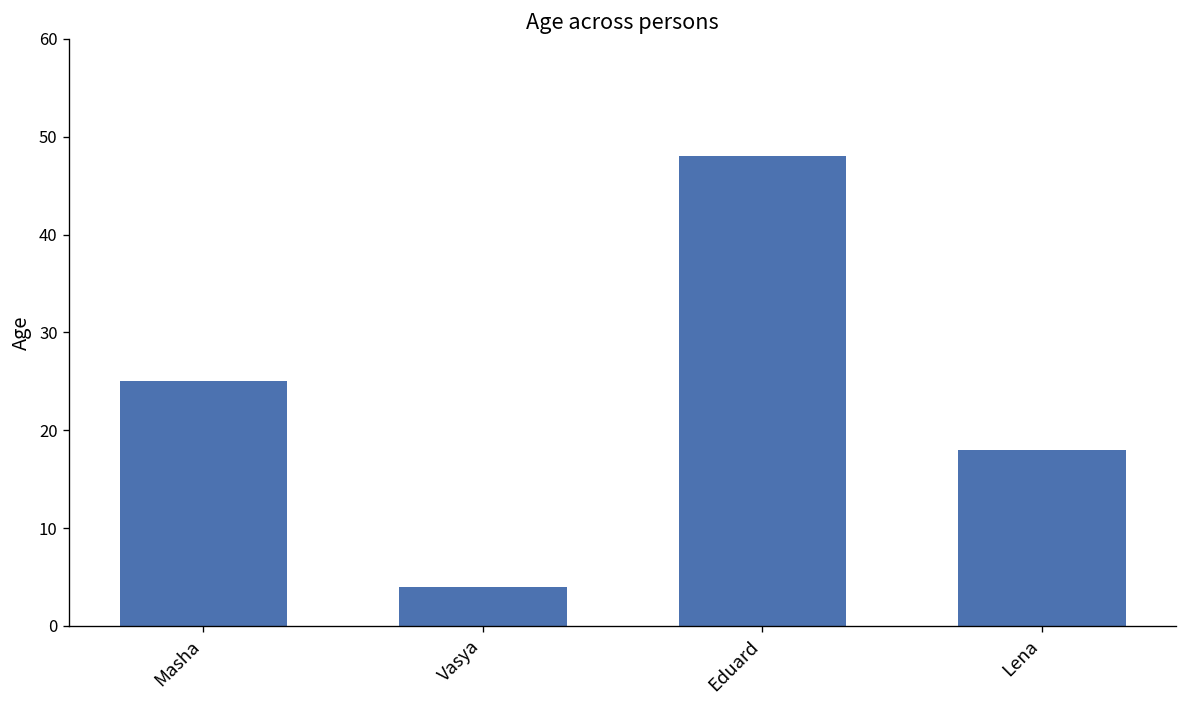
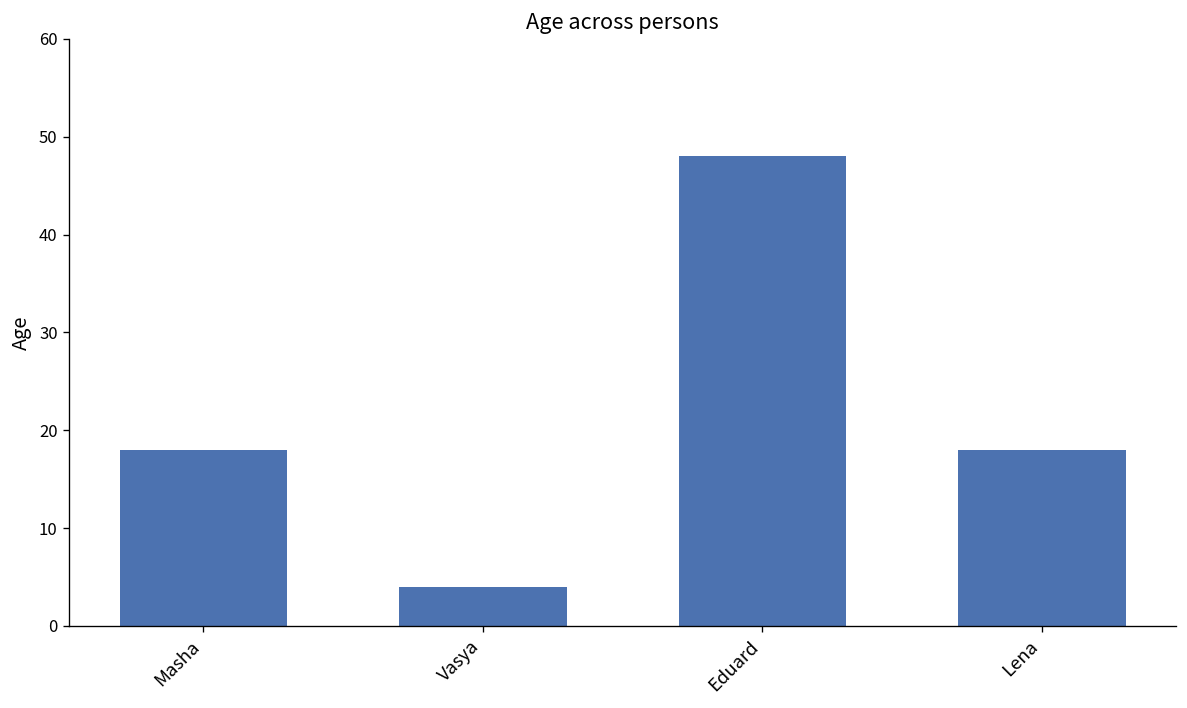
Masha: 25 -> 18
